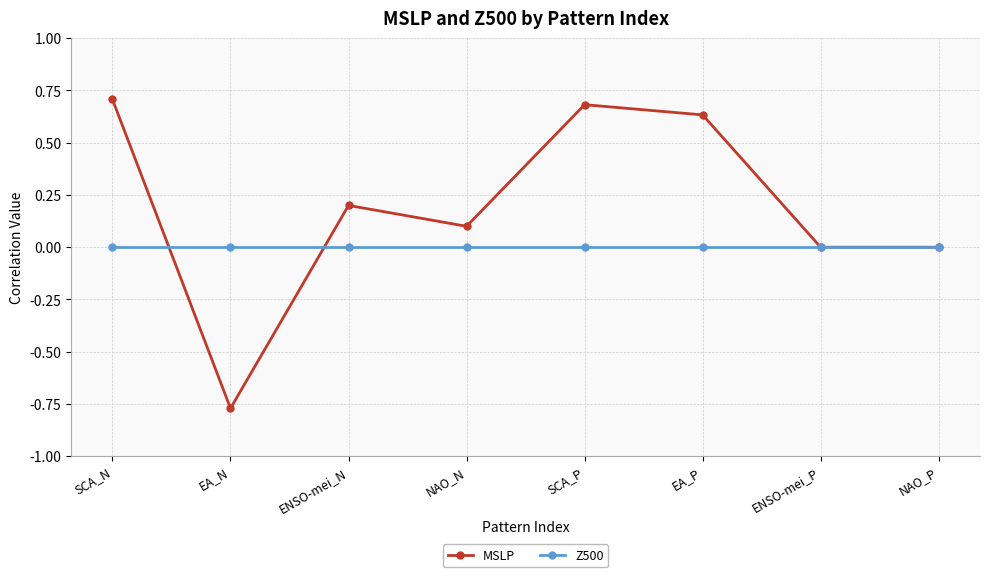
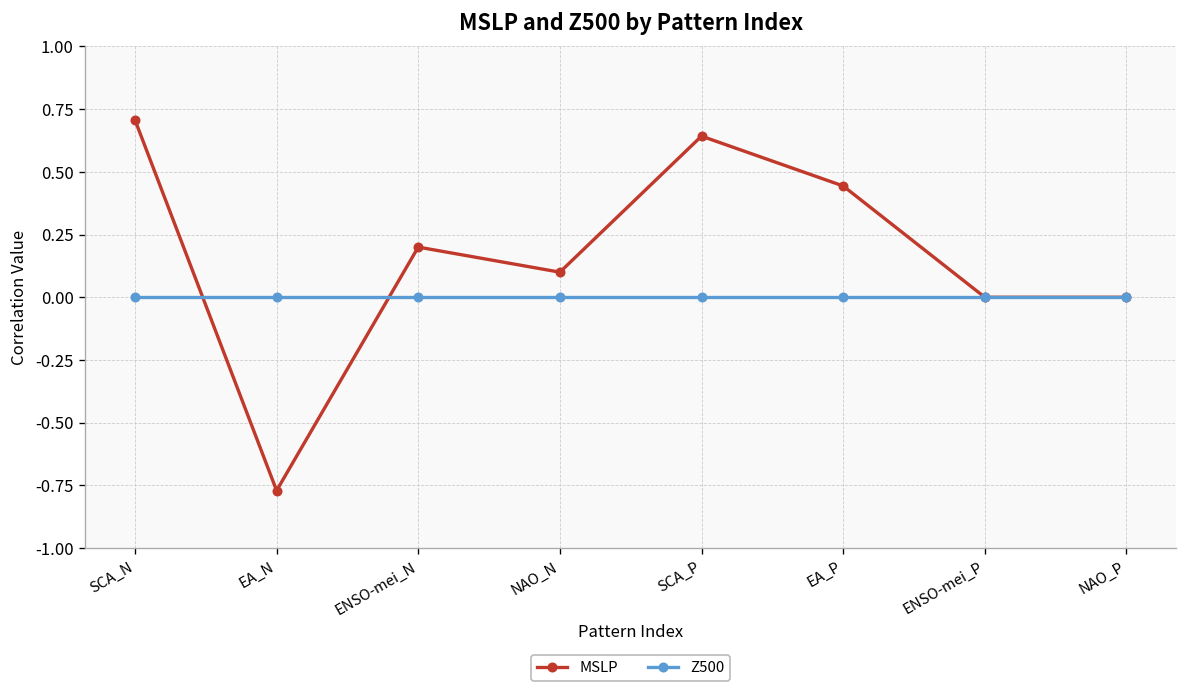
MSLP, SCA_P: 0.68 -> 0.64
MSLP, EA_P: 0.63 -> 0.44
